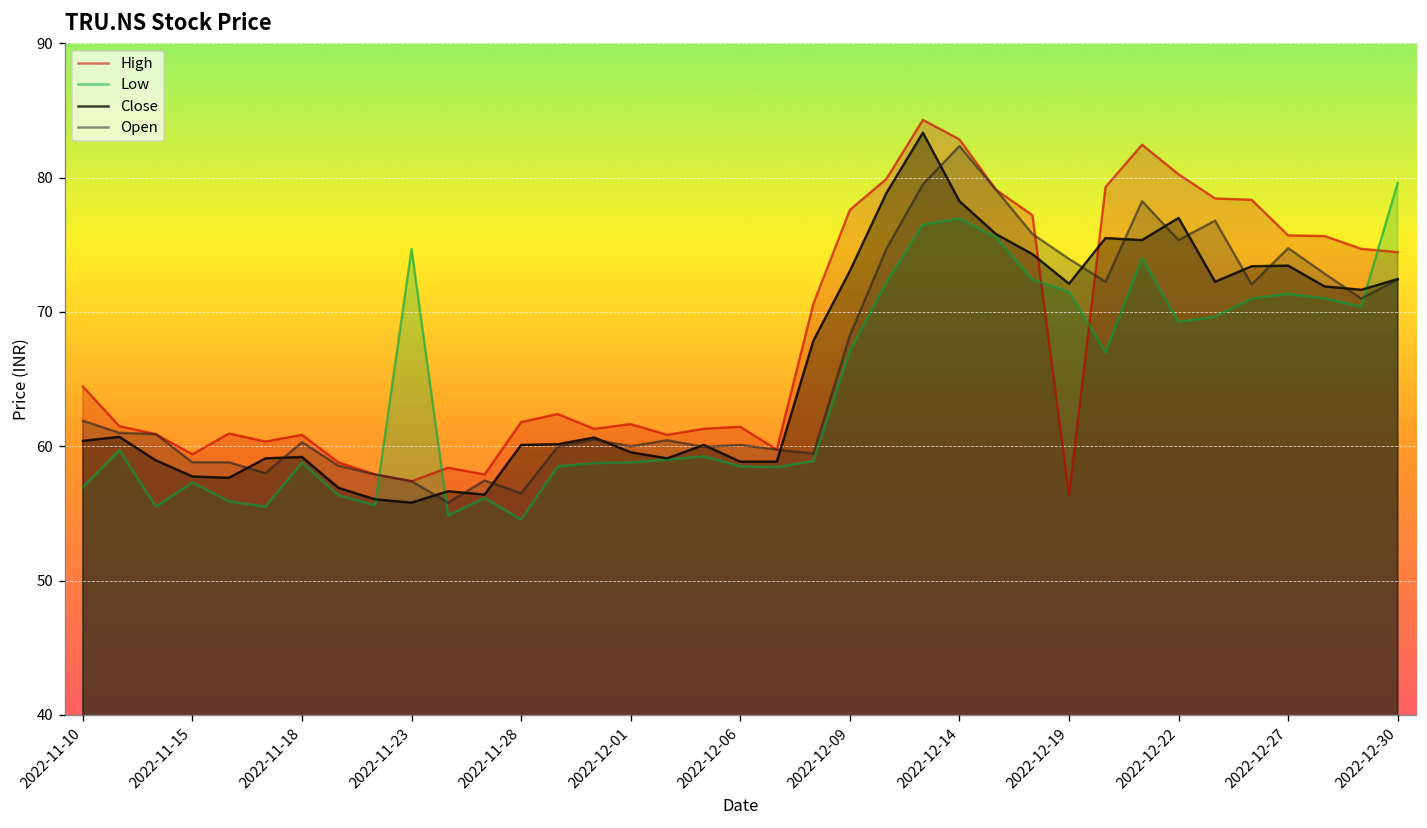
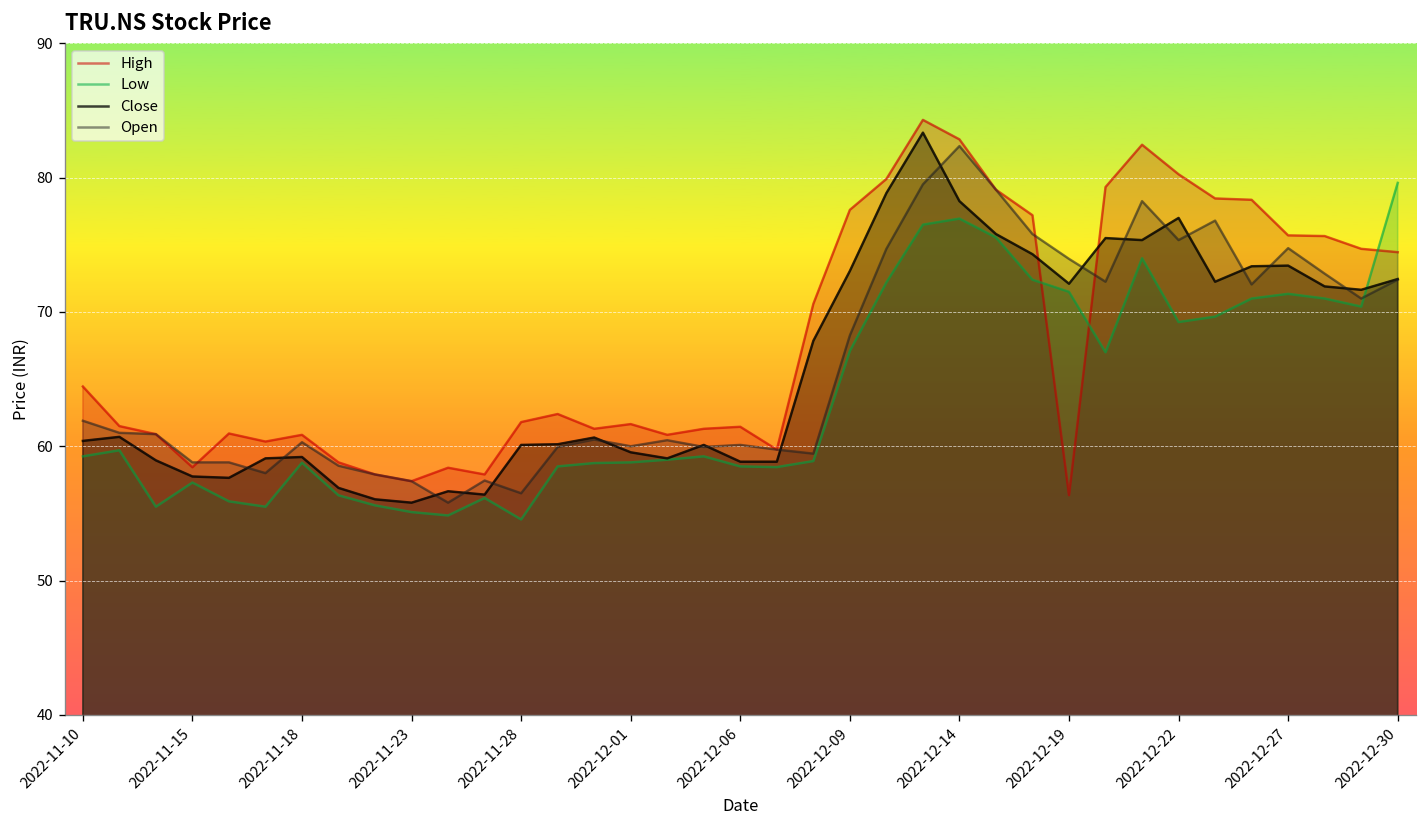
Low, 2022-11-10: 57.0 -> 59.3
High, 2022-11-15: 59.4 -> 58.4
Low, 2022-11-23: 74.7 -> 55.1
